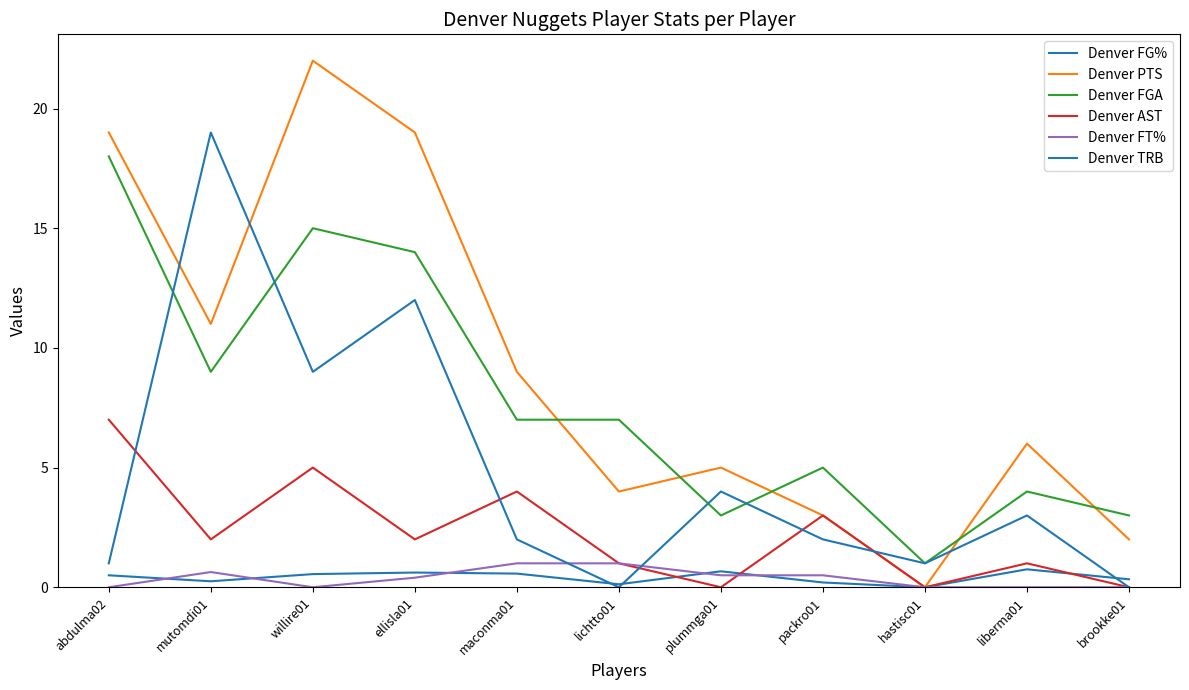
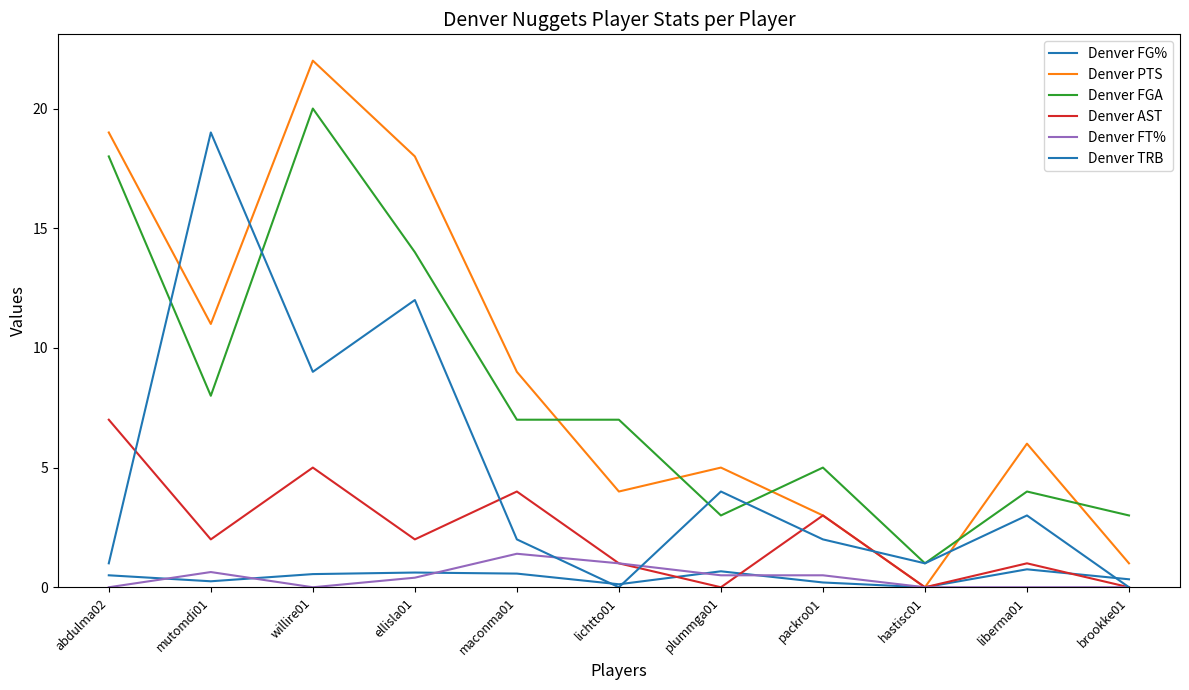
Denver FGA, mutomdi01: 9 -> 8
Denver FGA, willire01: 15 -> 20
Denver PTS, ellisla01: 19 -> 18
Denver FT%, maconma01: 1.0 -> 1.4
Denver PTS, brookke01: 2 -> 1
